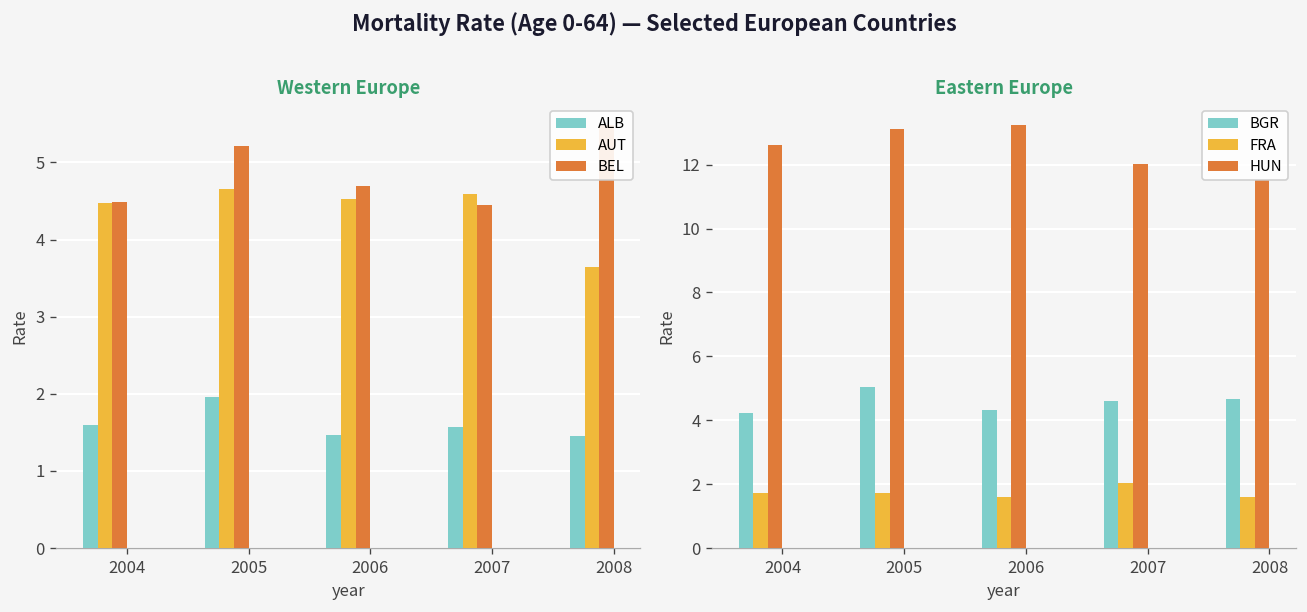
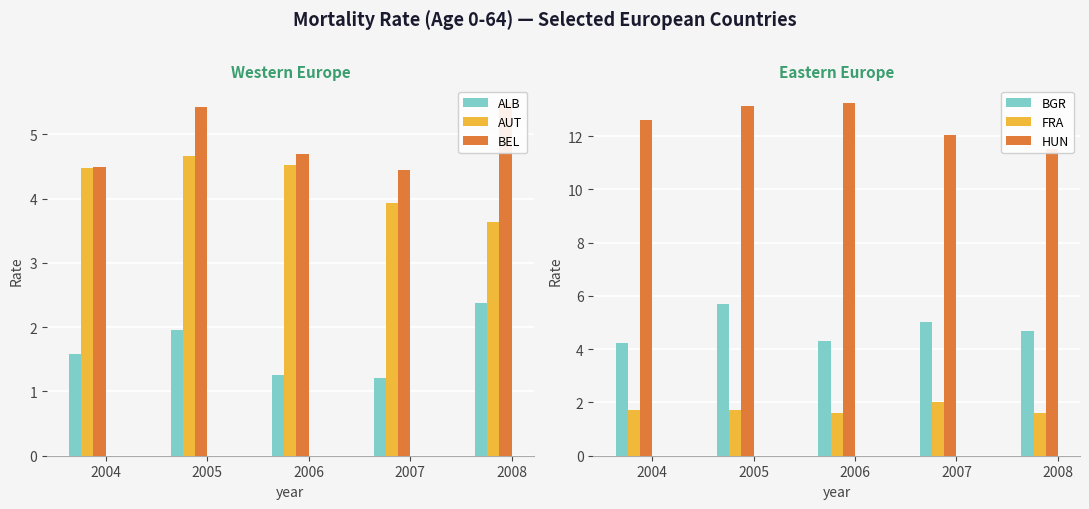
Western Europe, BEL, 2005: 5.2 -> 5.4
Western Europe, ALB, 2006: 1.5 -> 1.3
Western Europe, ALB, 2007: 1.6 -> 1.2
Western Europe, AUT, 2007: 4.6 -> 3.9
Western Europe, ALB, 2008: 1.5 -> 2.4
Eastern Europe, BGR, 2005: 5.0 -> 5.7
Eastern Europe, BGR, 2007: 4.6 -> 5.0
